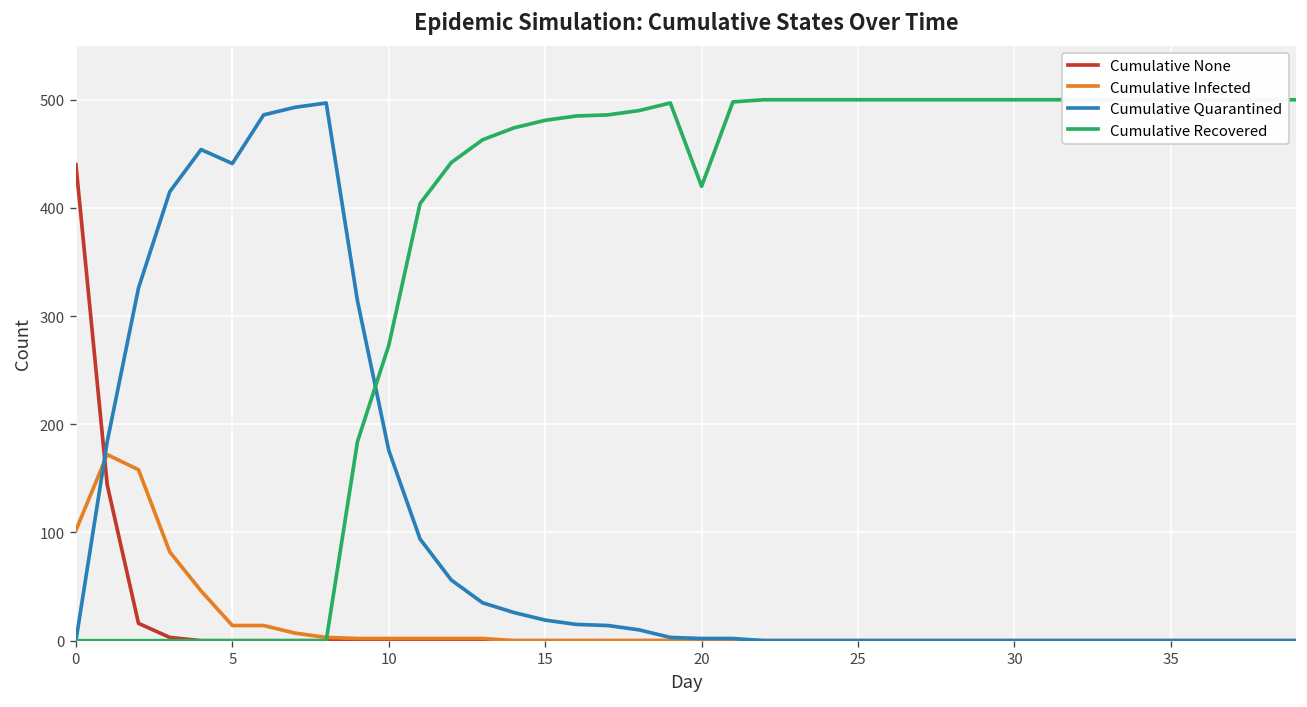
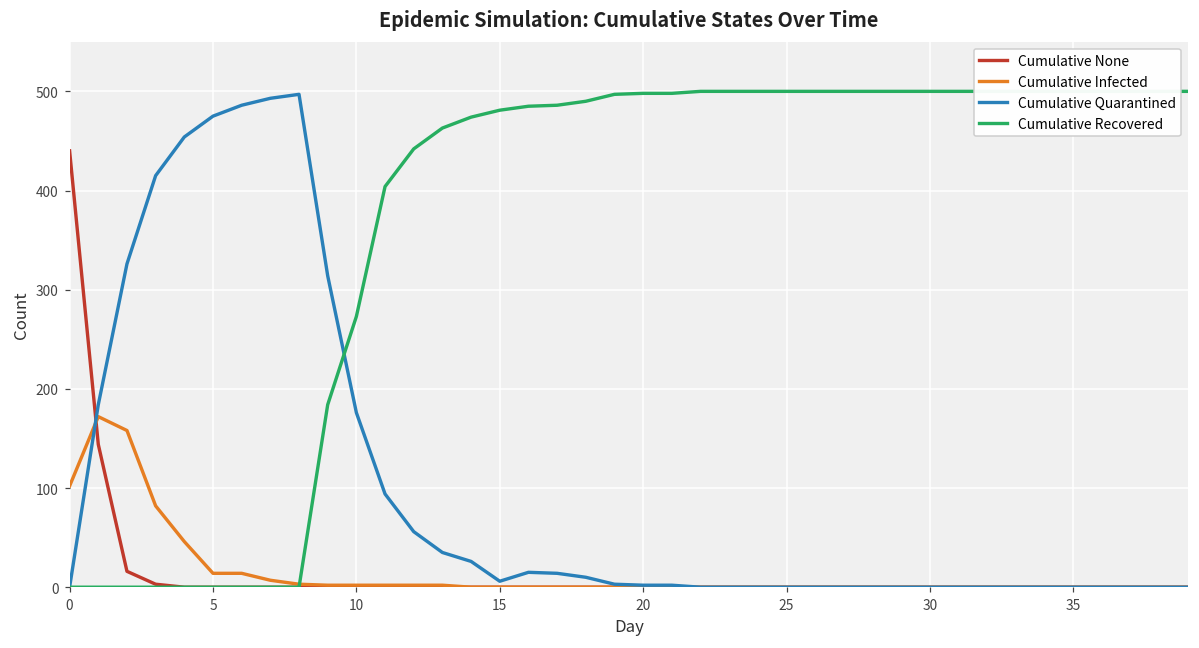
Cumulative Quarantined, 5: 440 -> 480
Cumulative Quarantined, 15: 20 -> 10
Cumulative Recovered, 20: 420 -> 500
